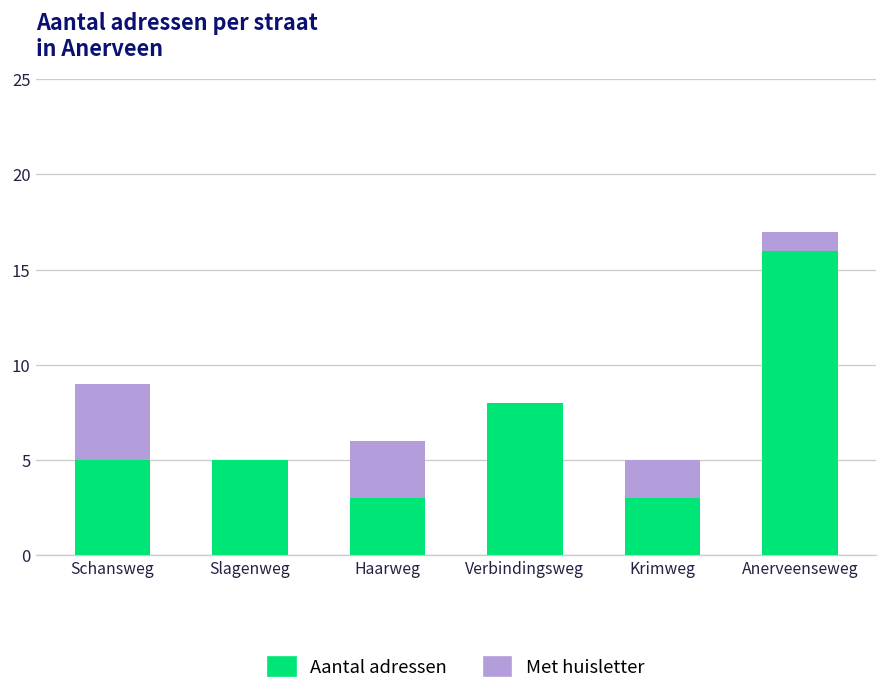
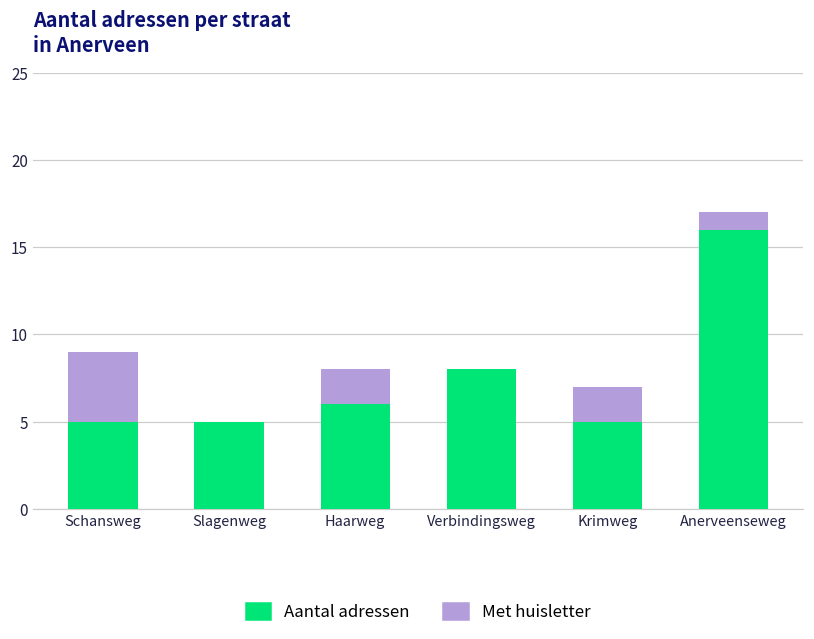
Aantal adressen, Haarweg: 3 -> 6
Met huisletter, Haarweg: 3 -> 2
Aantal adressen, Krimweg: 3 -> 5
